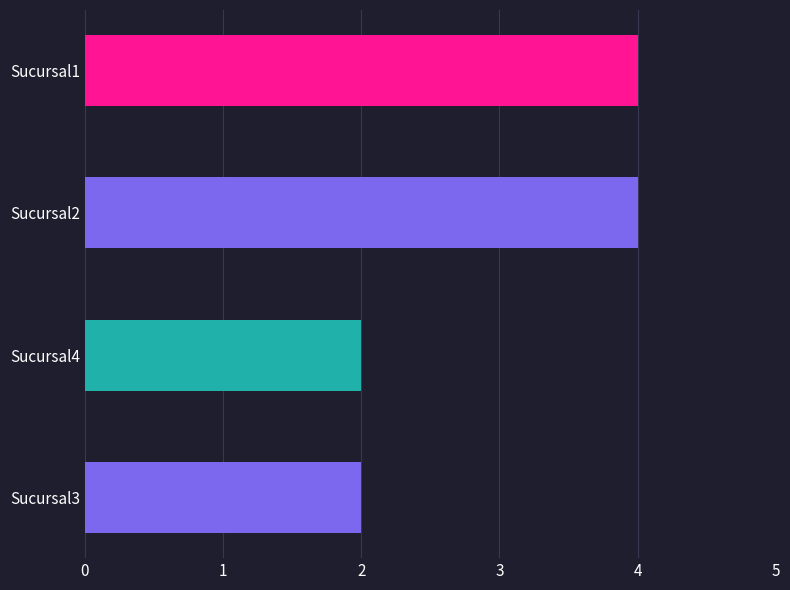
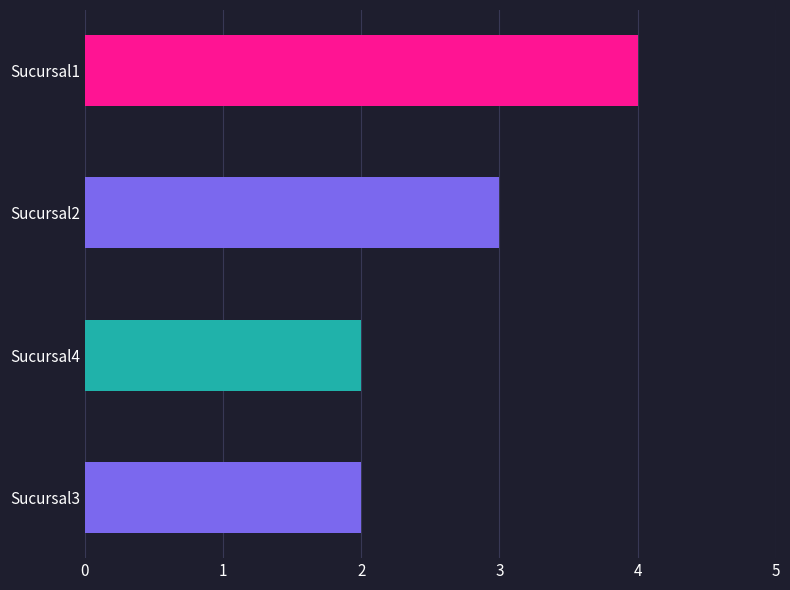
Sucursal2: 4 -> 3
